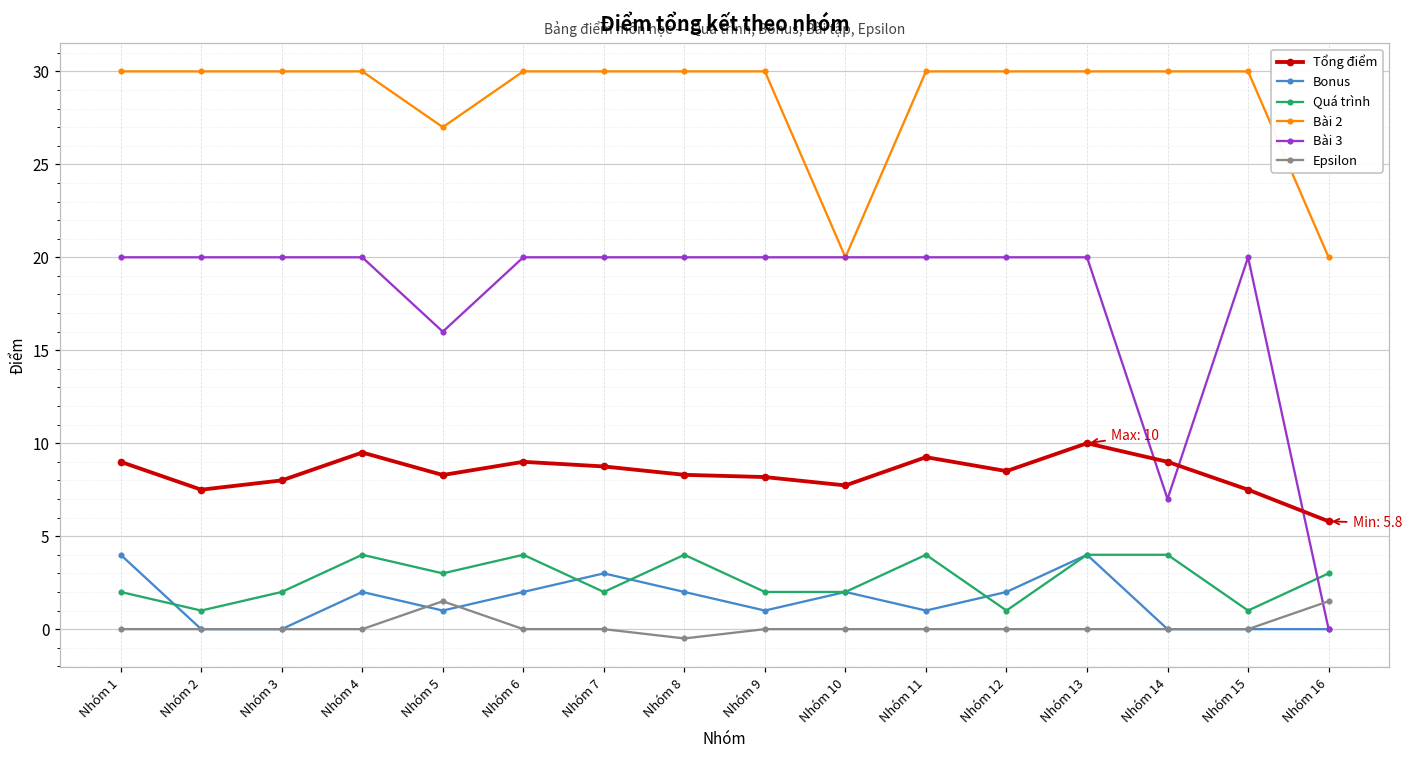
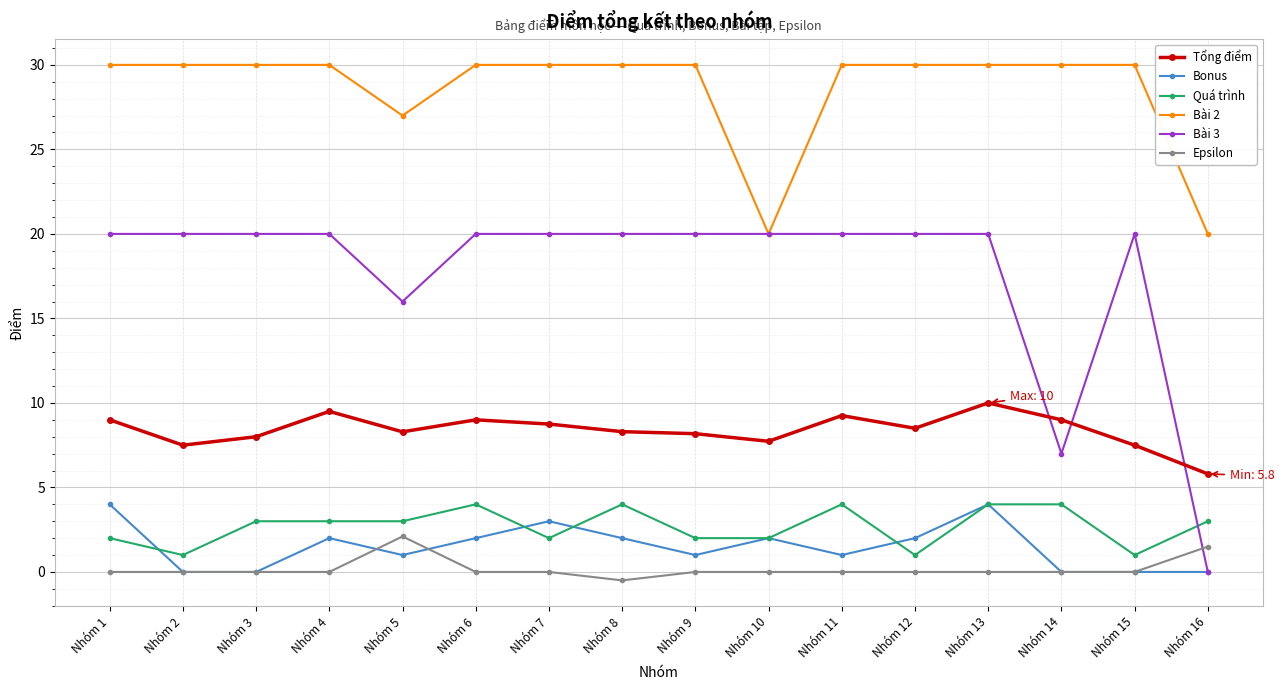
Quá trình, Nhóm 3: 2 -> 3
Quá trình, Nhóm 4: 4 -> 3
Epsilon, Nhóm 5: 1.5 -> 2.1
